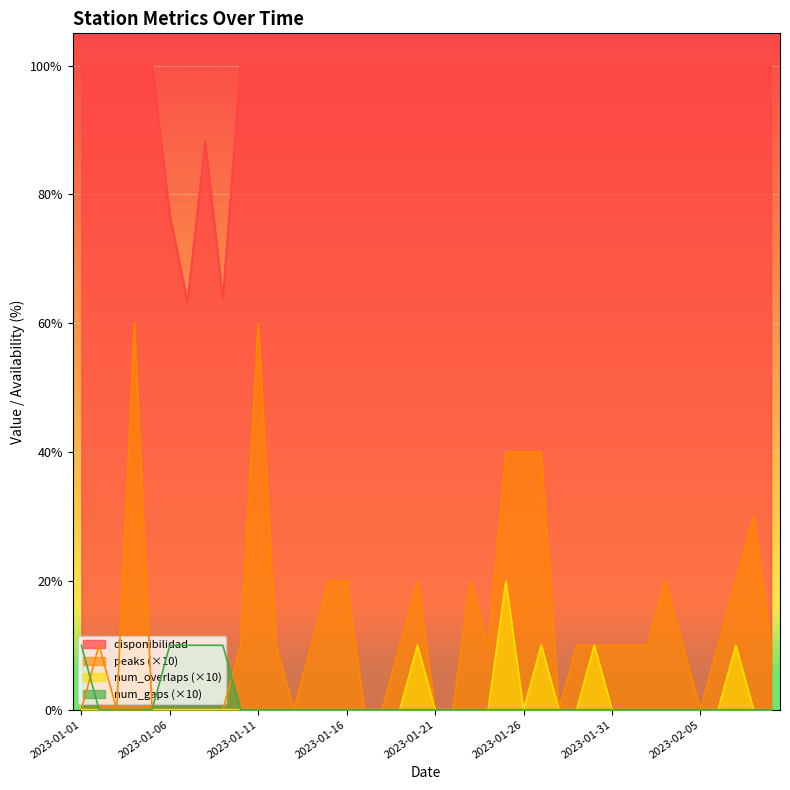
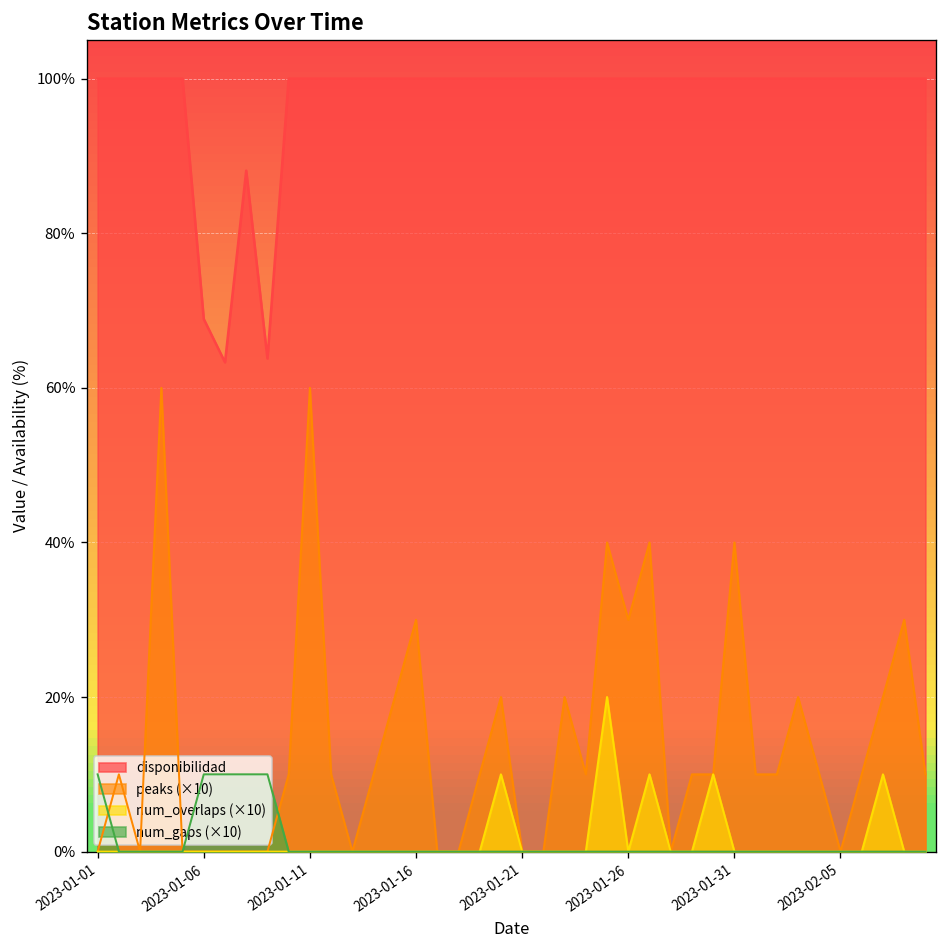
disponibilidad, 2023-01-06: 77% -> 69%
peaks (×10), 2023-01-16: 20% -> 30%
peaks (×10), 2023-01-26: 40% -> 30%
peaks (×10), 2023-01-31: 10% -> 40%
